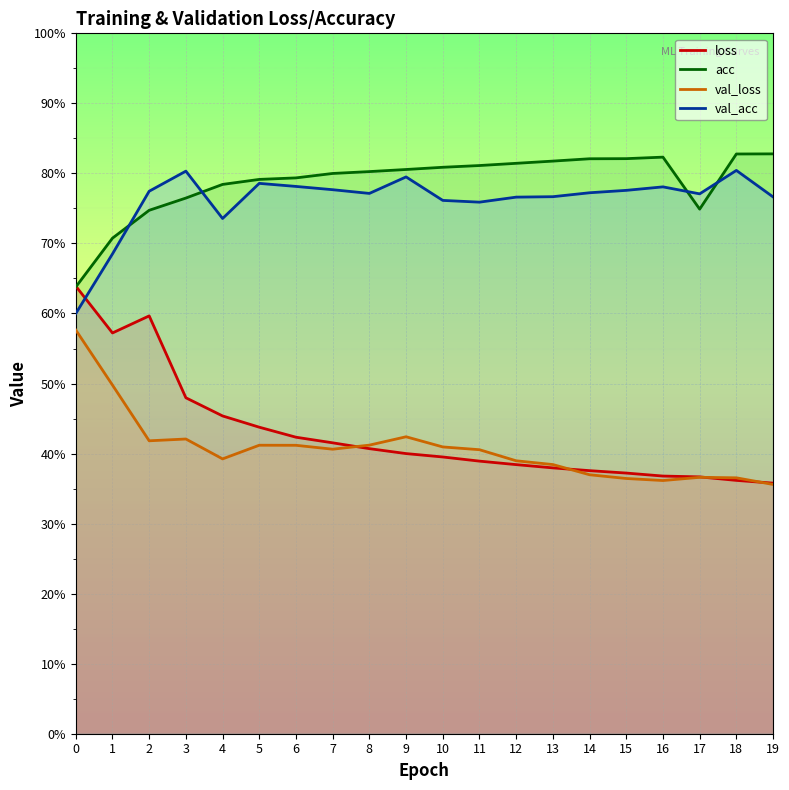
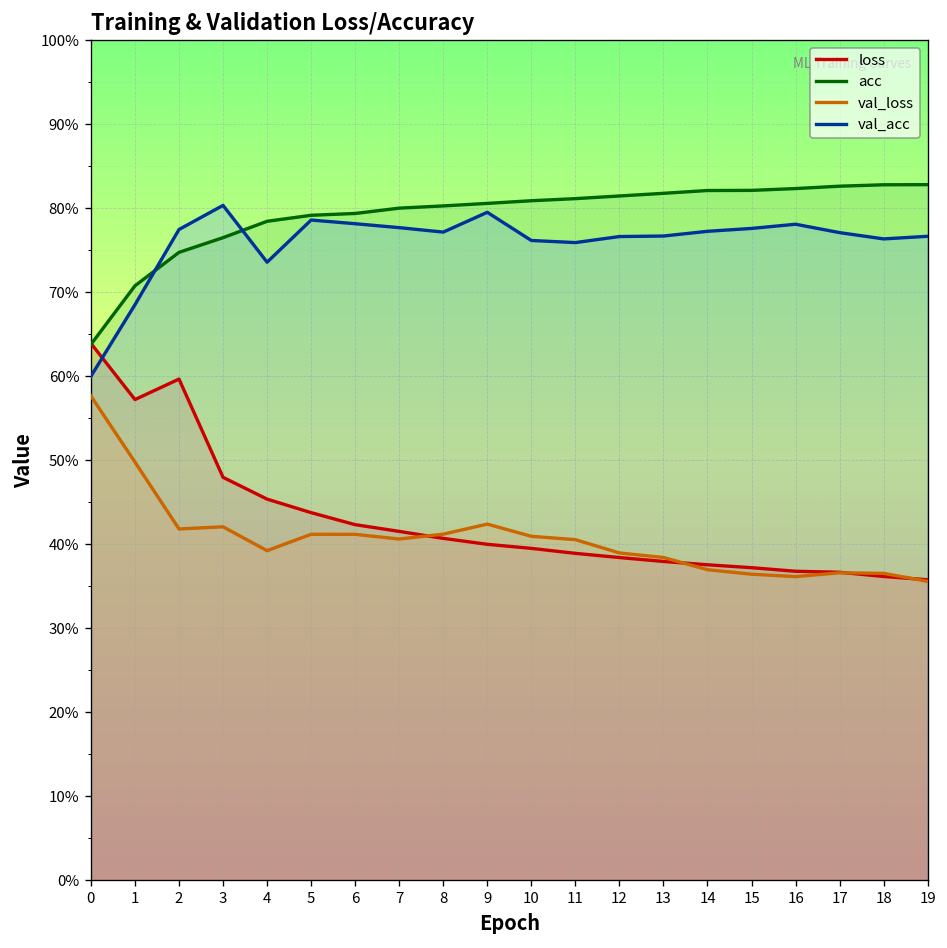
acc, 17: 75% -> 83%
val_acc, 18: 80% -> 76%
